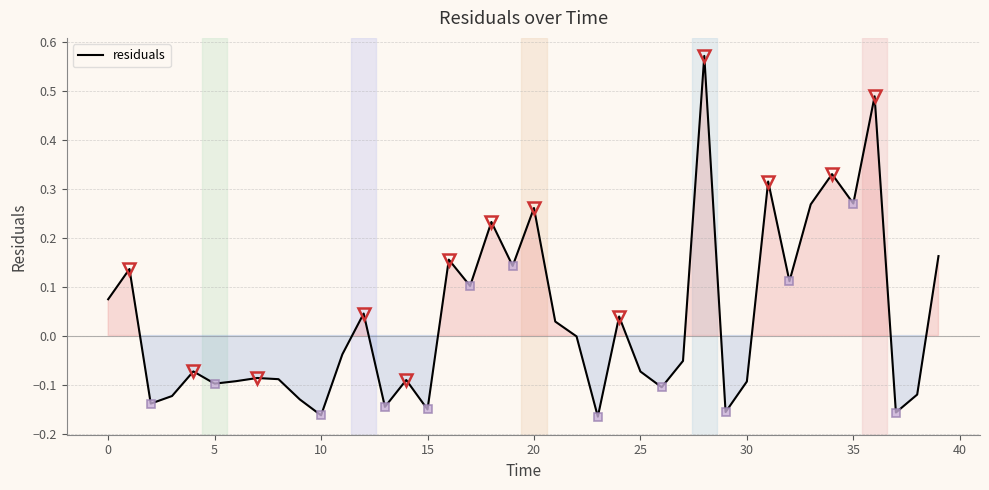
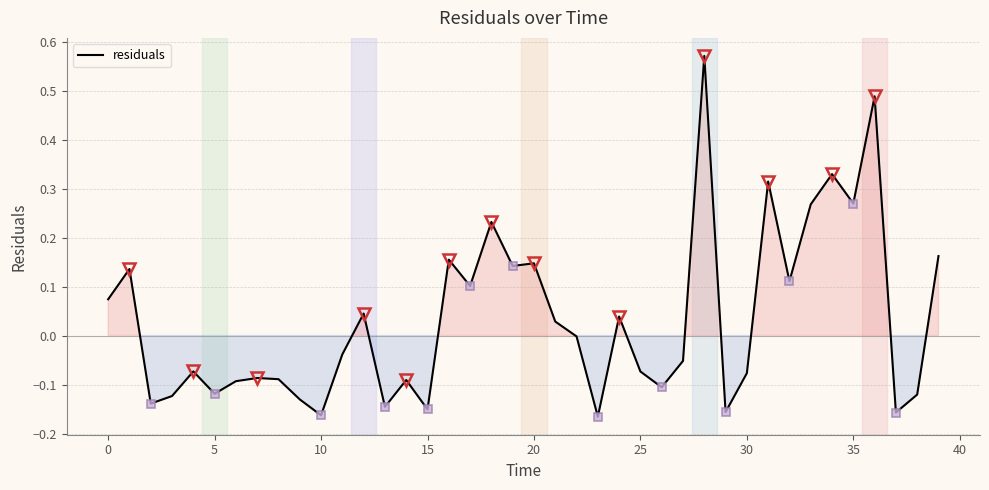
residuals, 5: -0.10 -> -0.12
residuals, 20: 0.26 -> 0.15
residuals, 30: -0.09 -> -0.08
